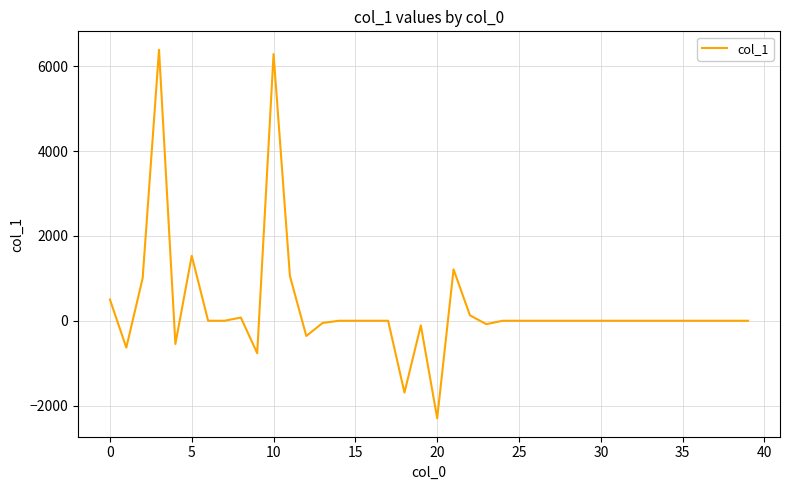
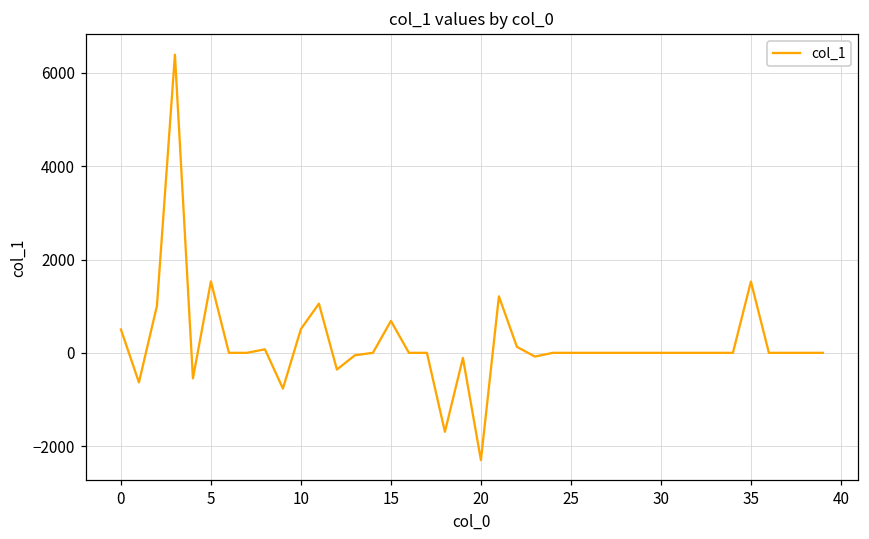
10: 6300 -> 500
15: 0 -> 700
35: 0 -> 1500
